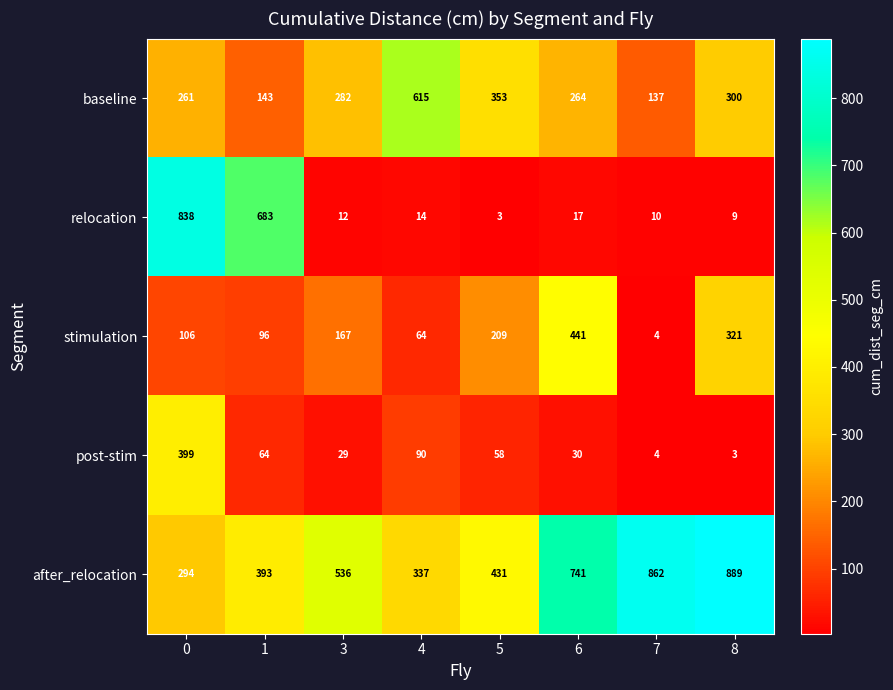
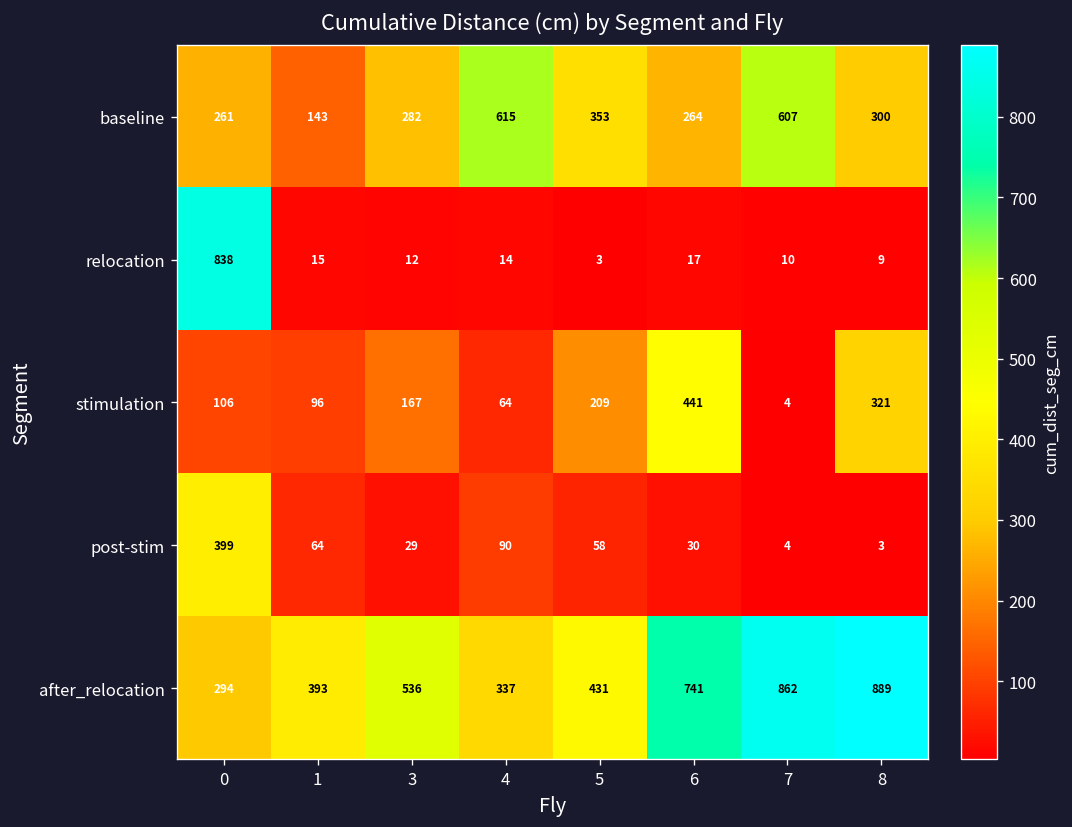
baseline, 7: 137 -> 607
relocation, 1: 683 -> 15
